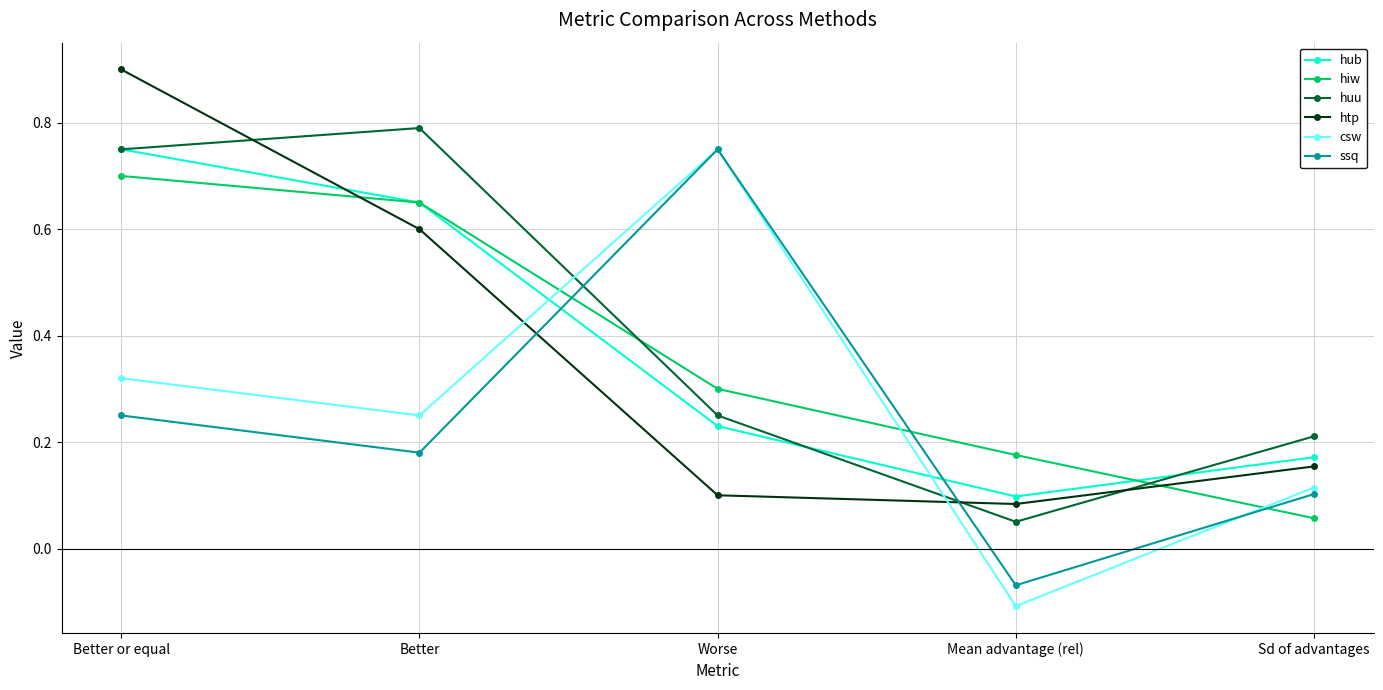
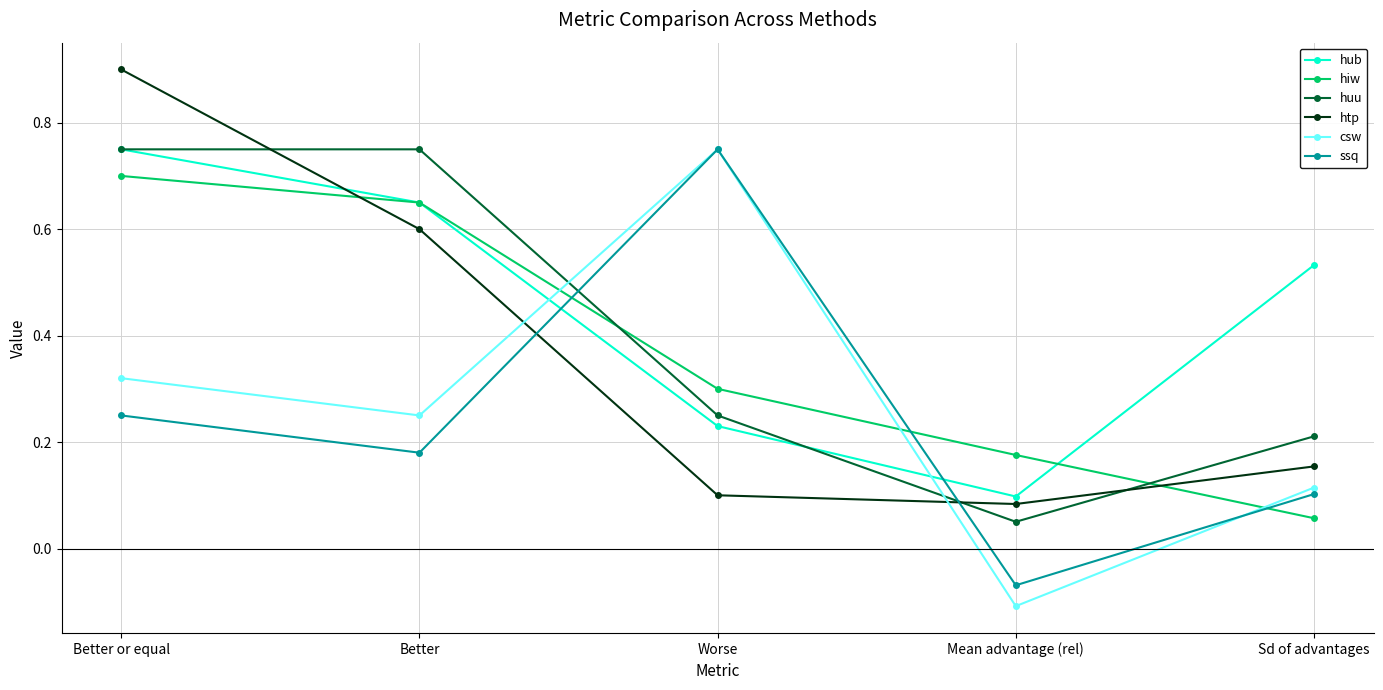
huu, Better: 0.79 -> 0.75
hub, Sd of advantages: 0.17 -> 0.53
